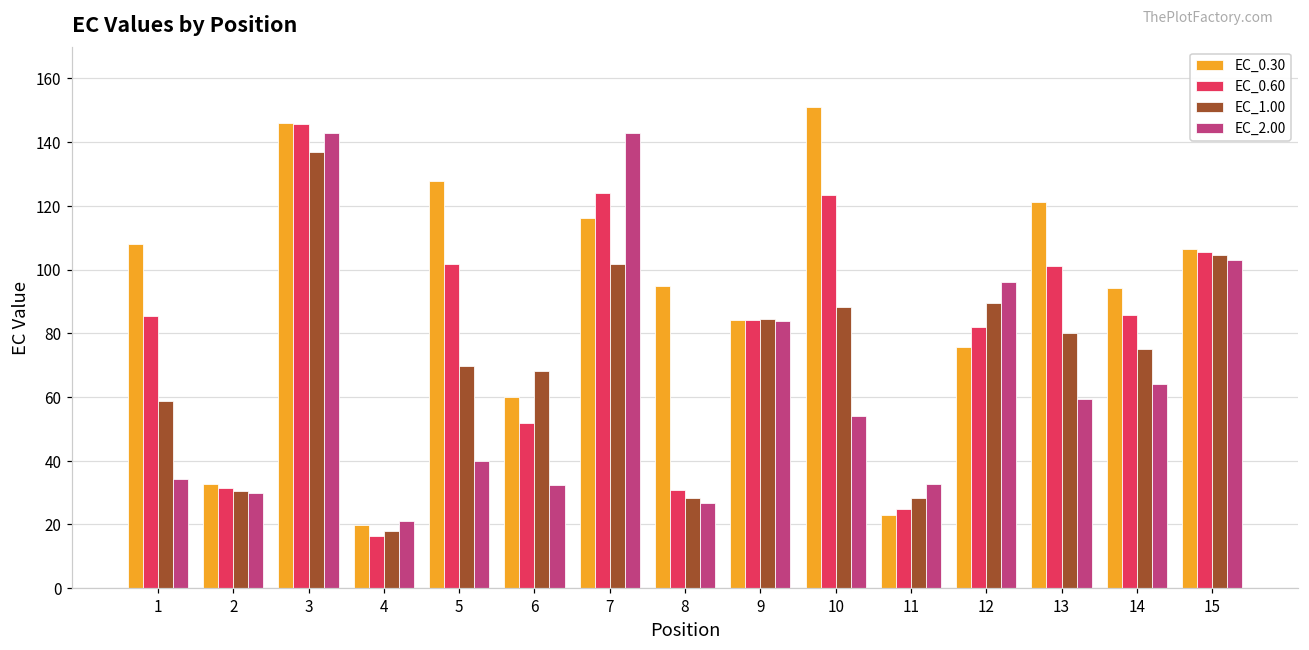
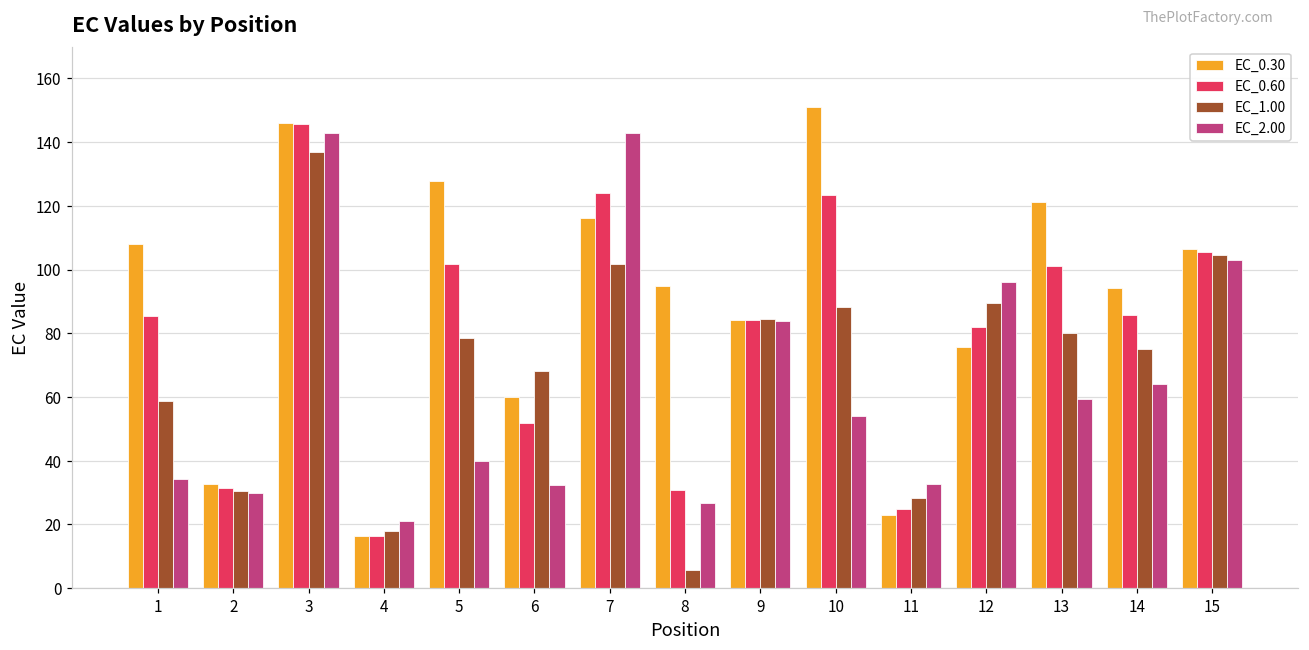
EC_0.30, 4: 20 -> 16
EC_1.00, 5: 70 -> 78
EC_1.00, 8: 28 -> 6
